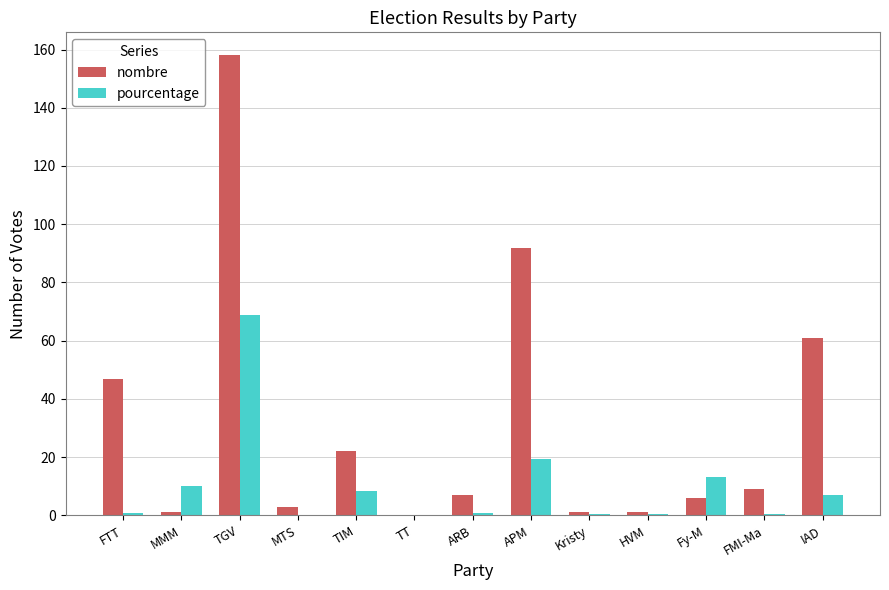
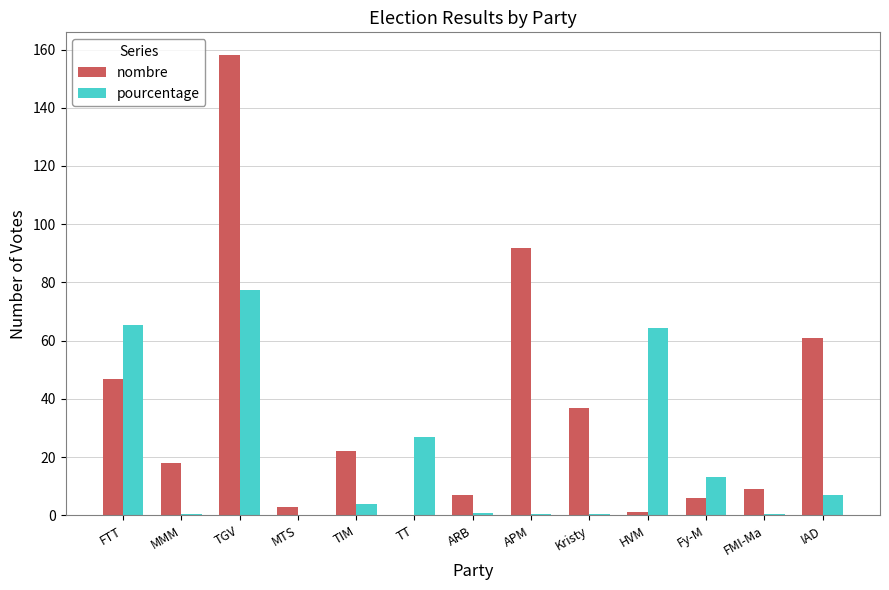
pourcentage, FTT: 1 -> 66
nombre, MMM: 1 -> 18
pourcentage, MMM: 10 -> 0
pourcentage, TGV: 69 -> 77
pourcentage, TIM: 8 -> 4
pourcentage, TT: 0 -> 27
pourcentage, APM: 19 -> 0
nombre, Kristy: 1 -> 37
pourcentage, HVM: 0 -> 64
